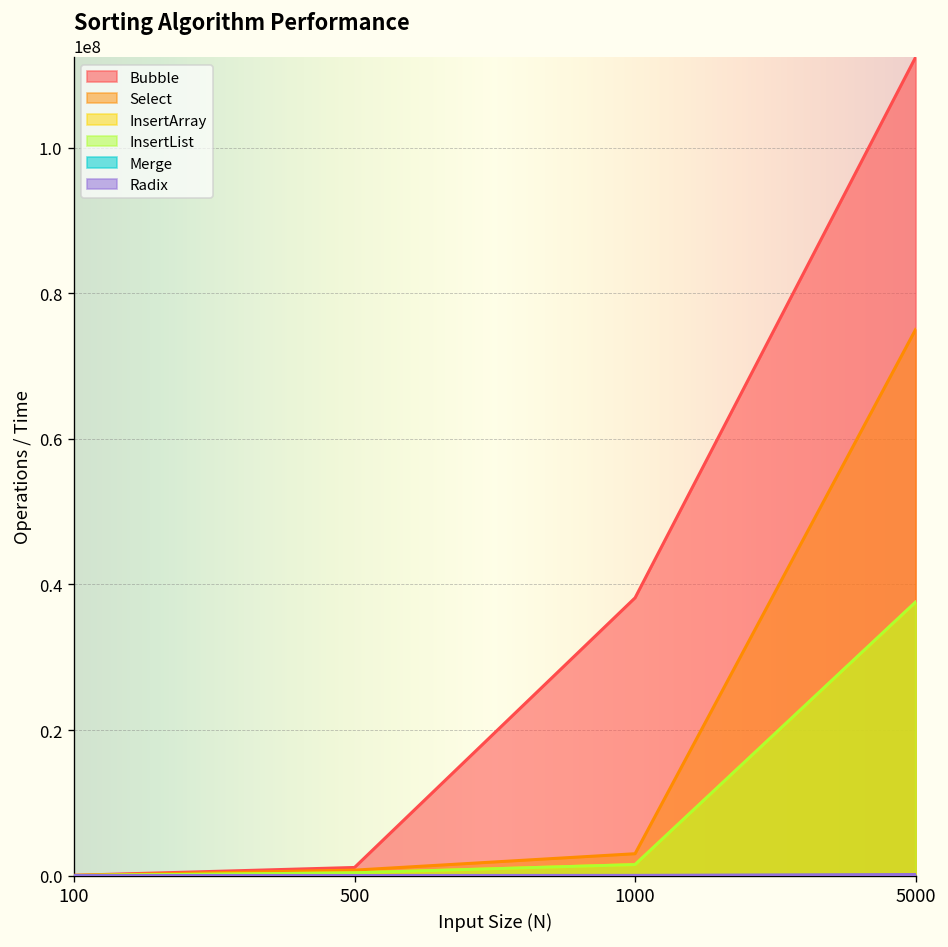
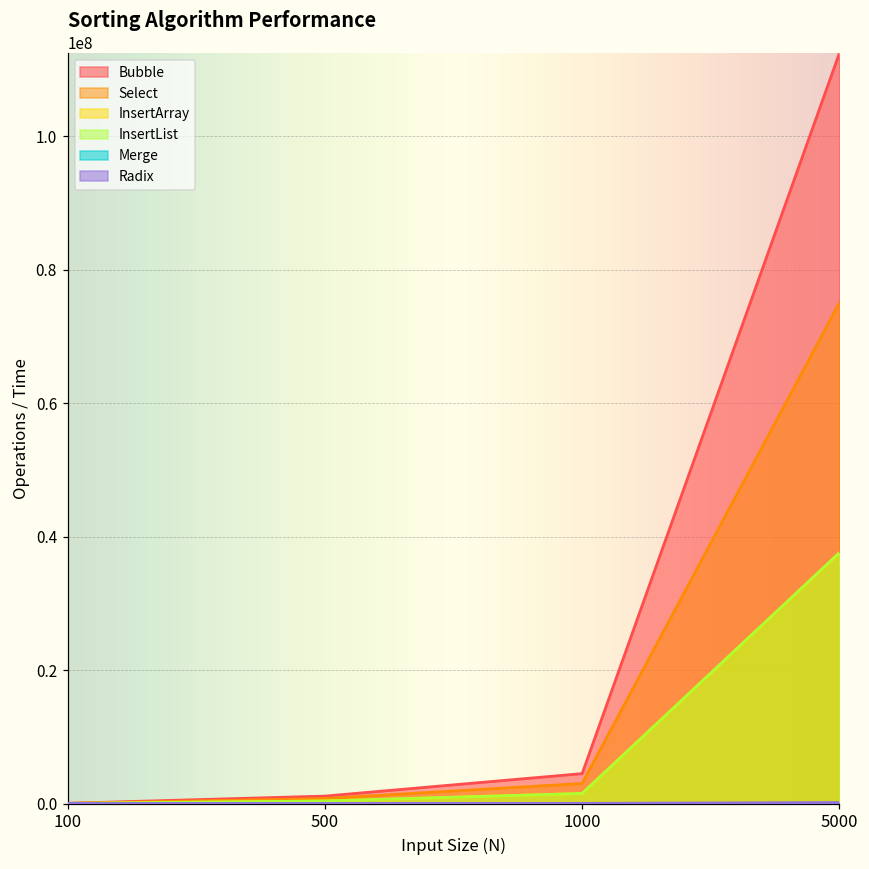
Bubble, 1000: 38000000 -> 4000000
